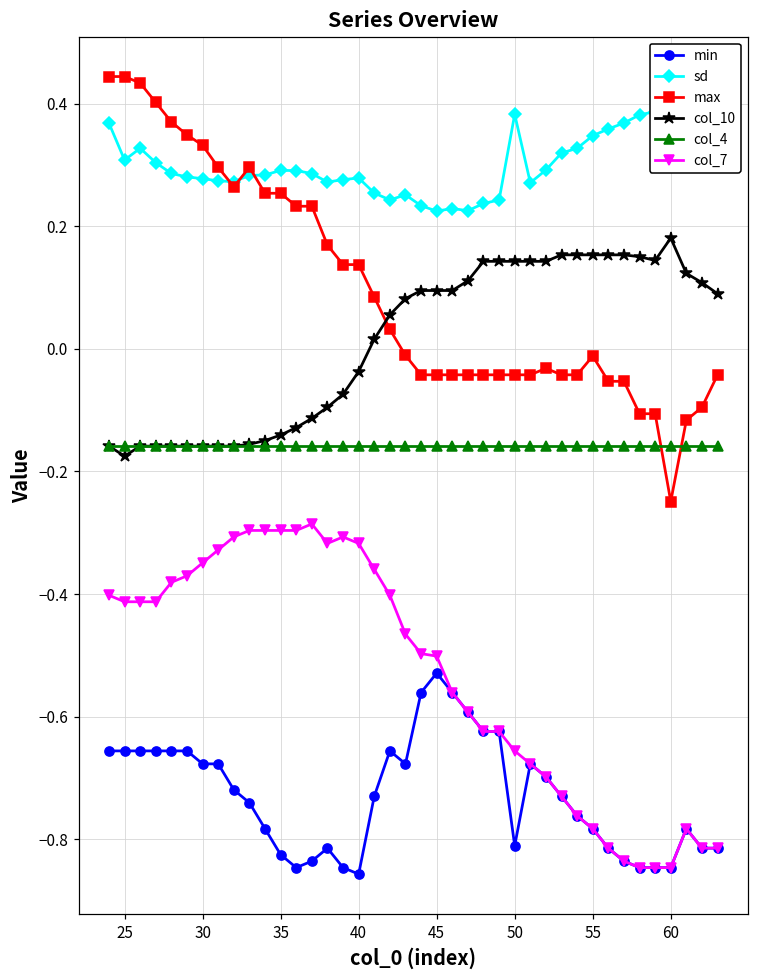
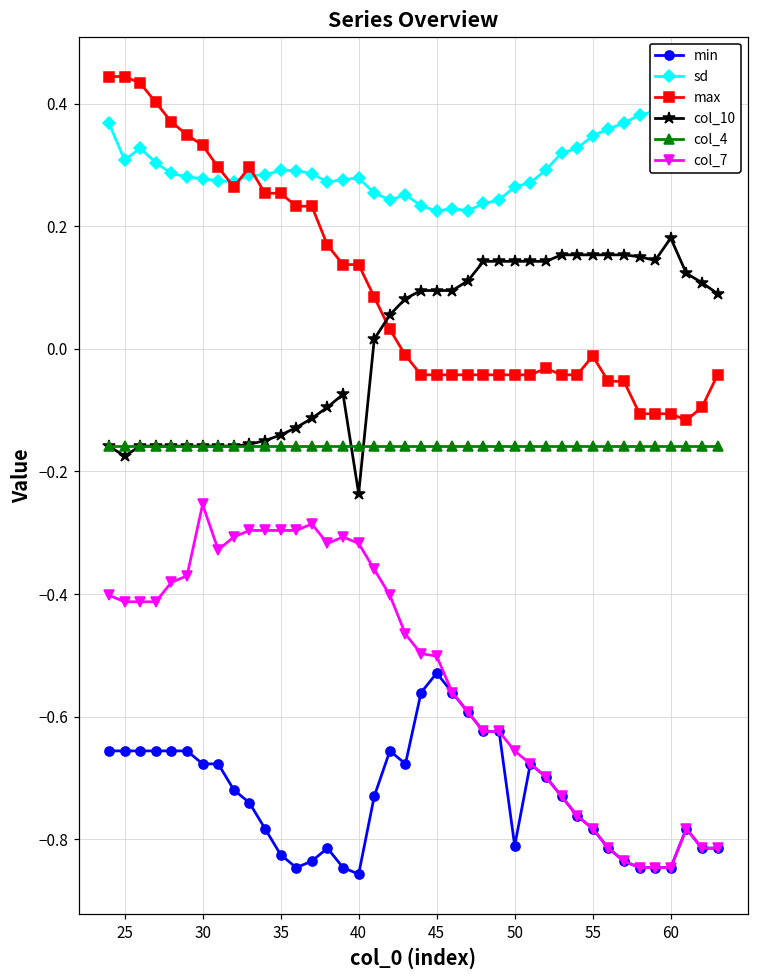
col_7, 30: -0.35 -> -0.25
col_10, 40: -0.04 -> -0.24
sd, 50: 0.38 -> 0.26
max, 60: -0.25 -> -0.11
